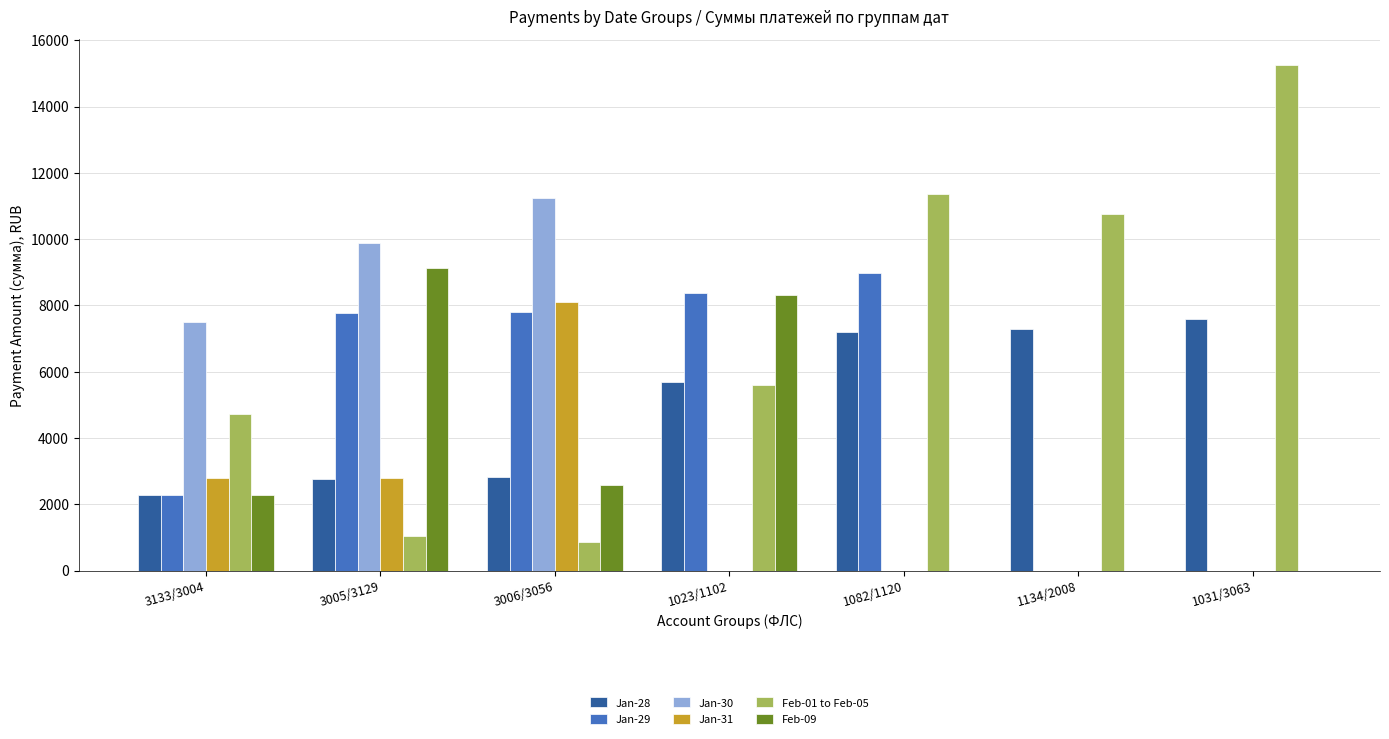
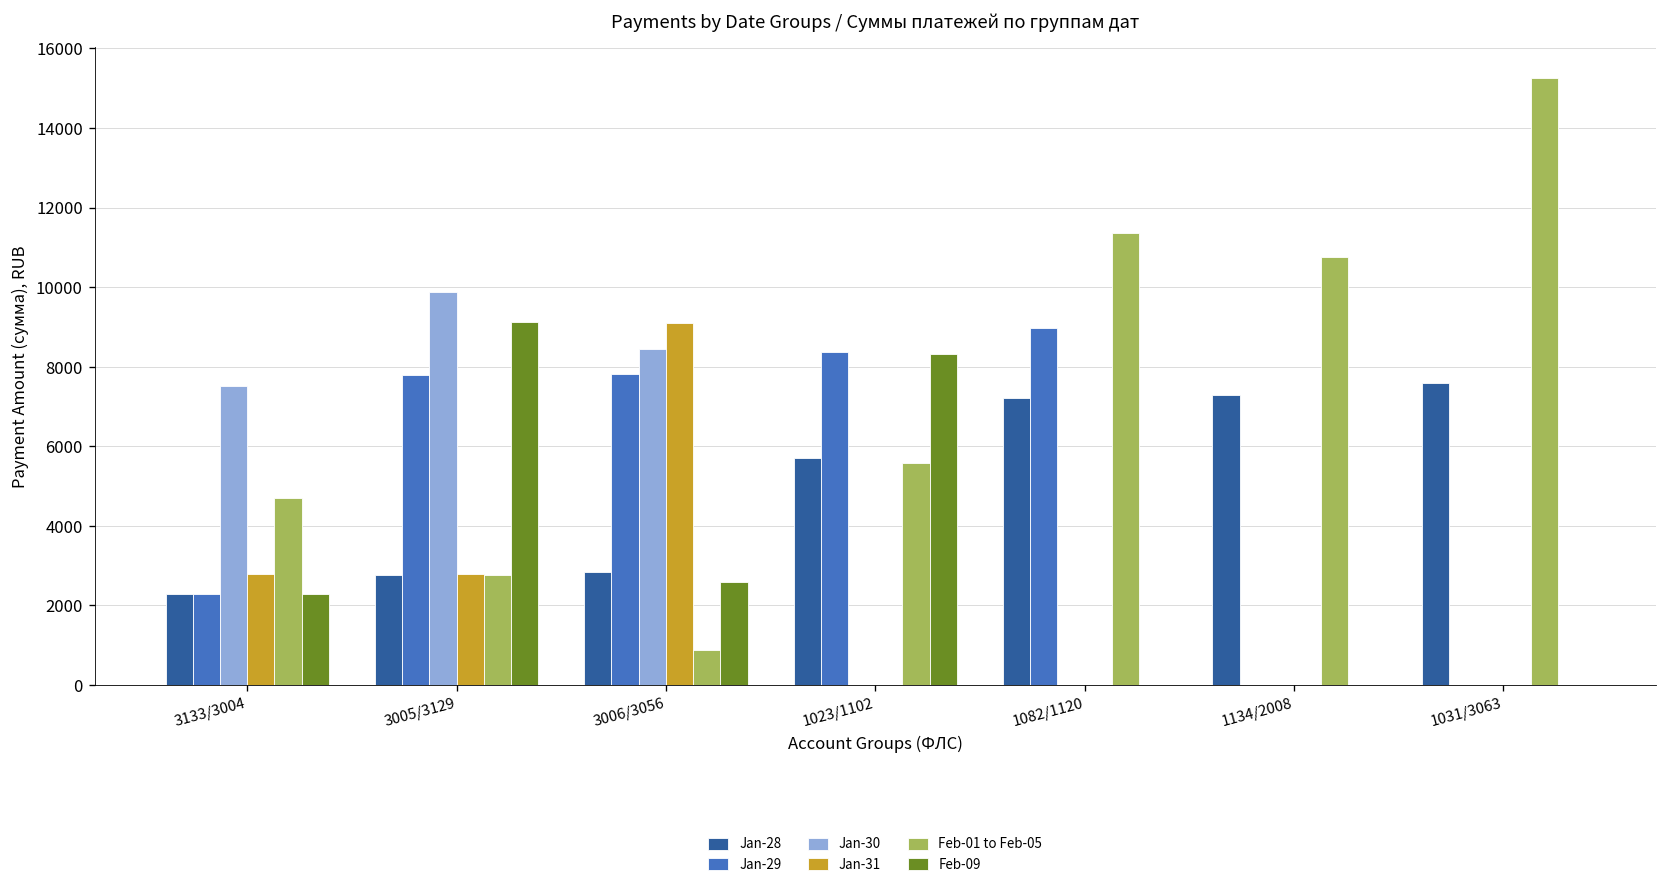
Feb-01 to Feb-05, 3005/3129: 1000 -> 2800
Jan-30, 3006/3056: 11200 -> 8500
Jan-31, 3006/3056: 8100 -> 9100
